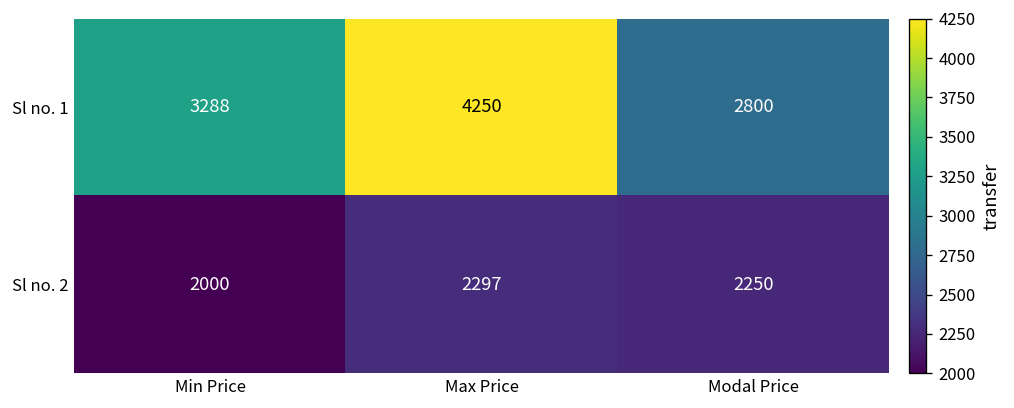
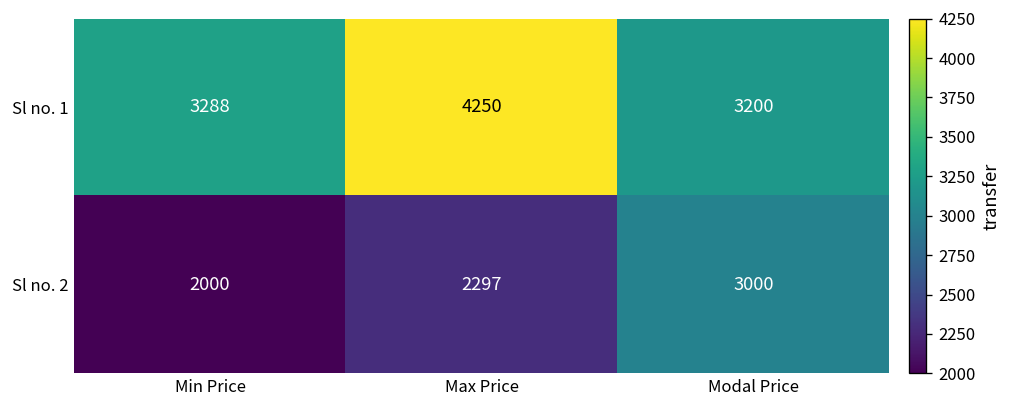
Sl no. 1, Modal Price: 2800 -> 3200
Sl no. 2, Modal Price: 2250 -> 3000
